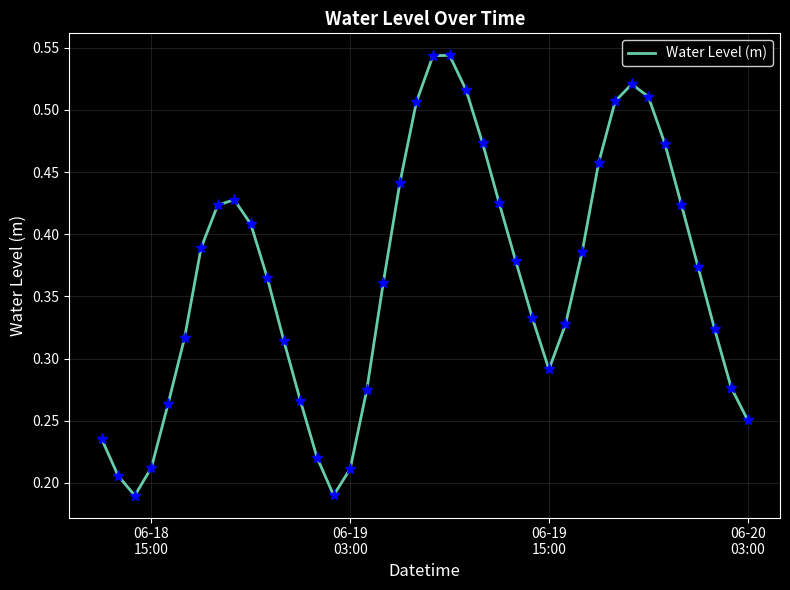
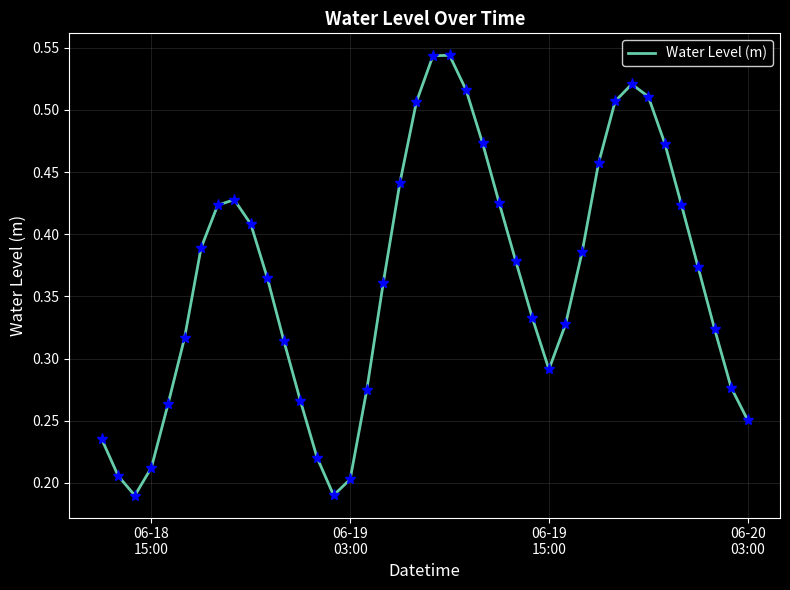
06-19 03:00: 0.211 -> 0.203
